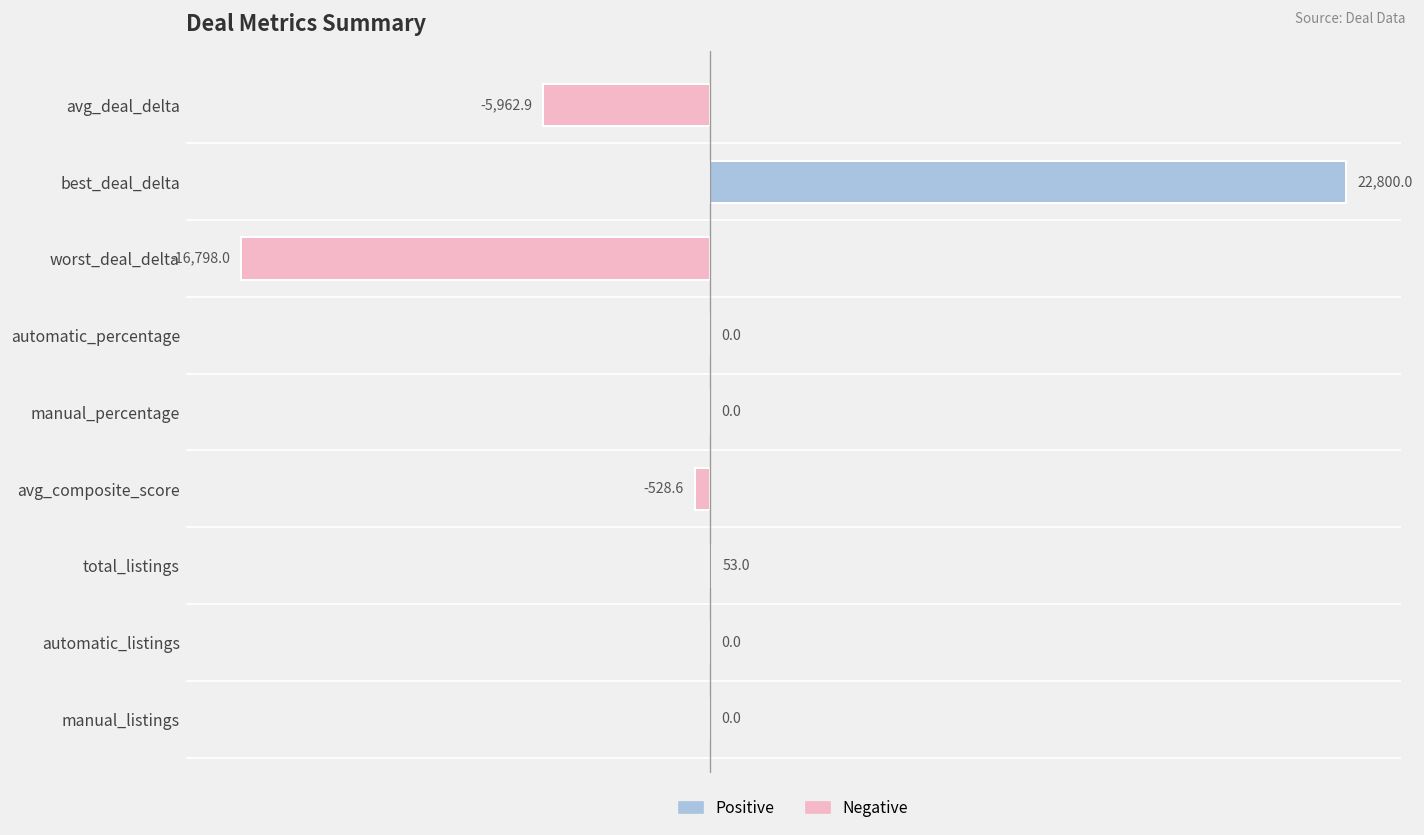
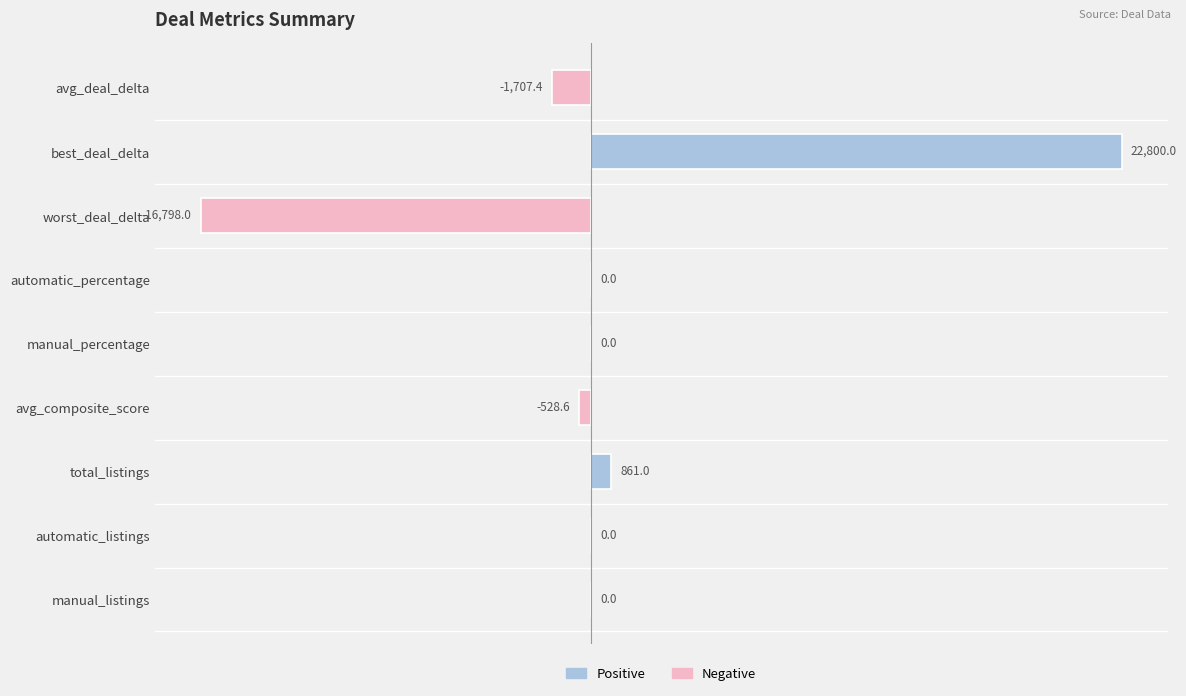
avg_deal_delta: -5,962.9 -> -1,707.4
total_listings: 53.0 -> 861.0
